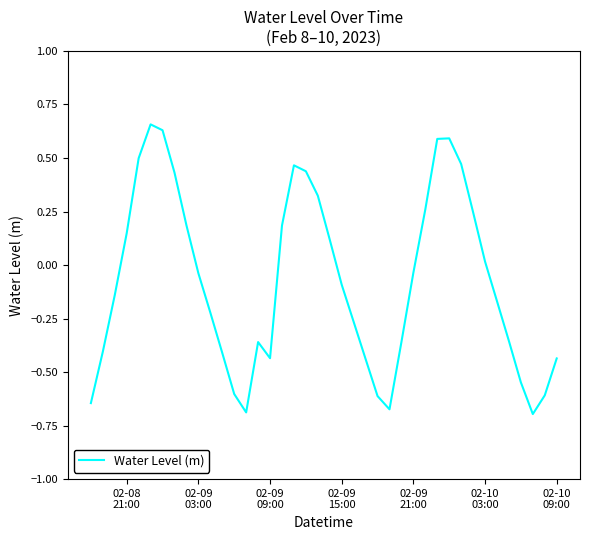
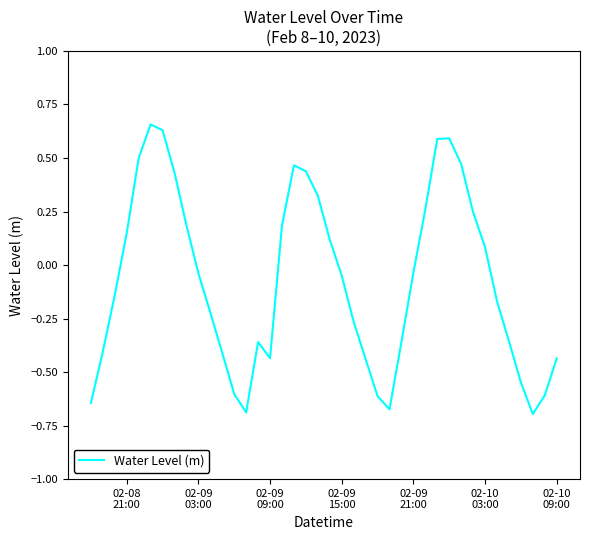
02-09 15:00: -0.09 -> -0.05
02-10 03:00: 0.02 -> 0.08
